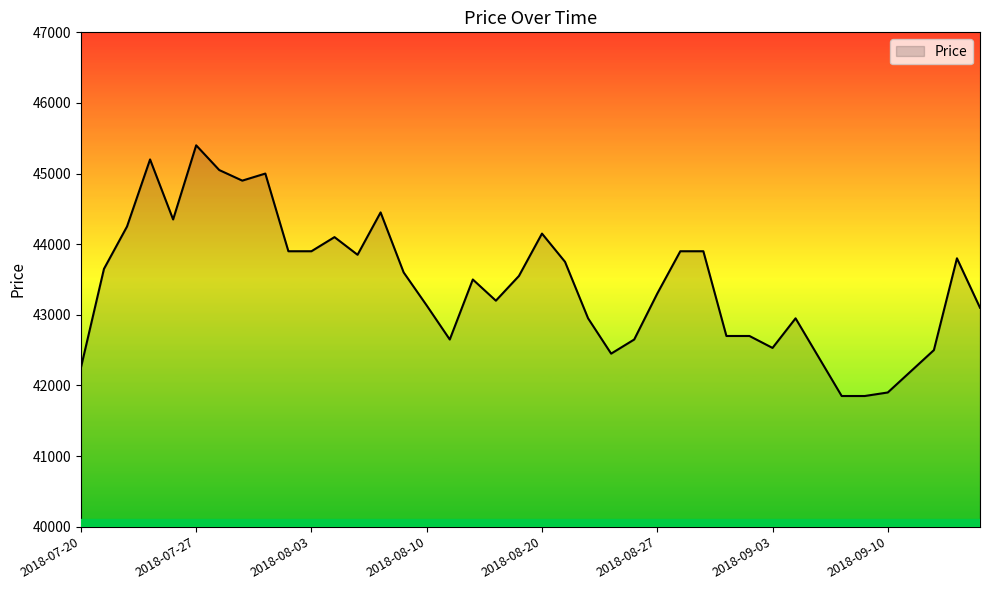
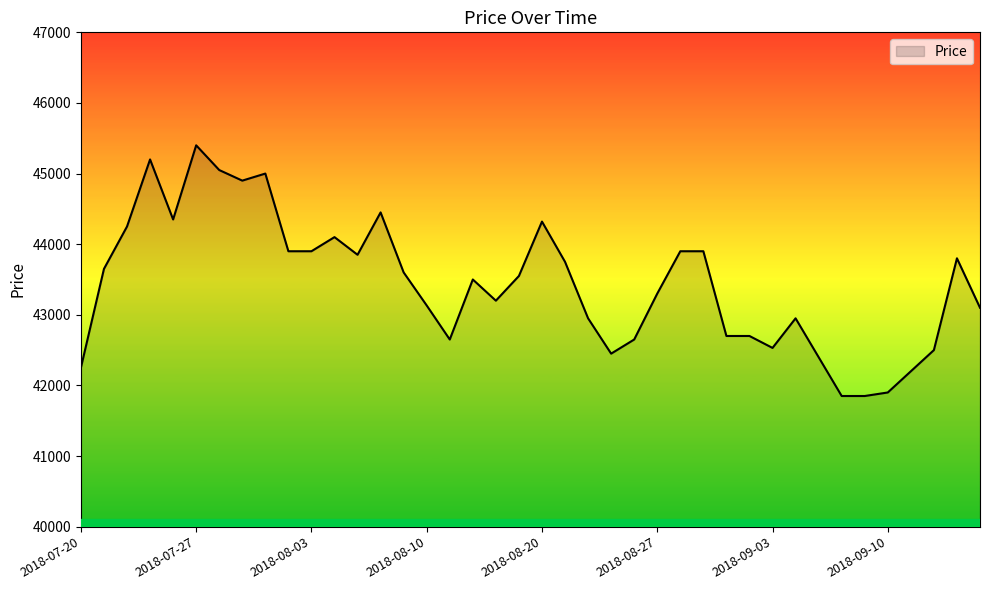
2018-08-20: 44200 -> 44300
